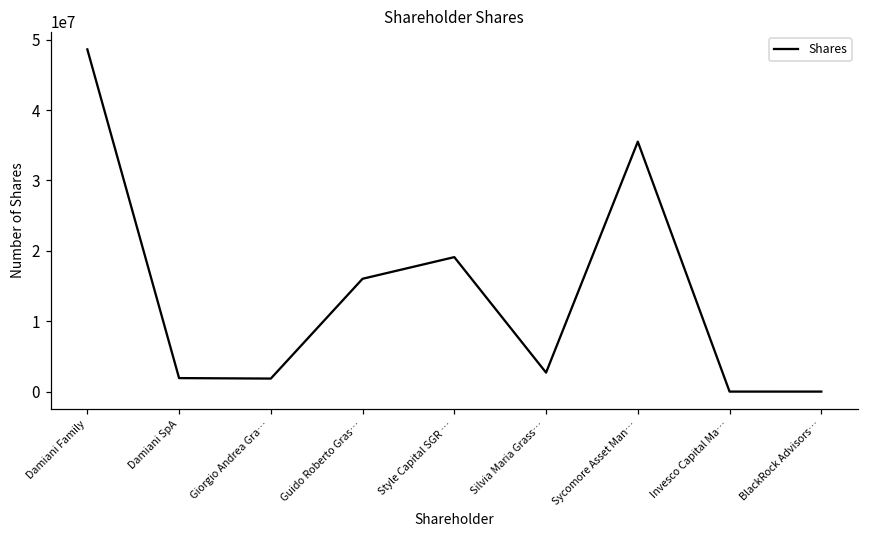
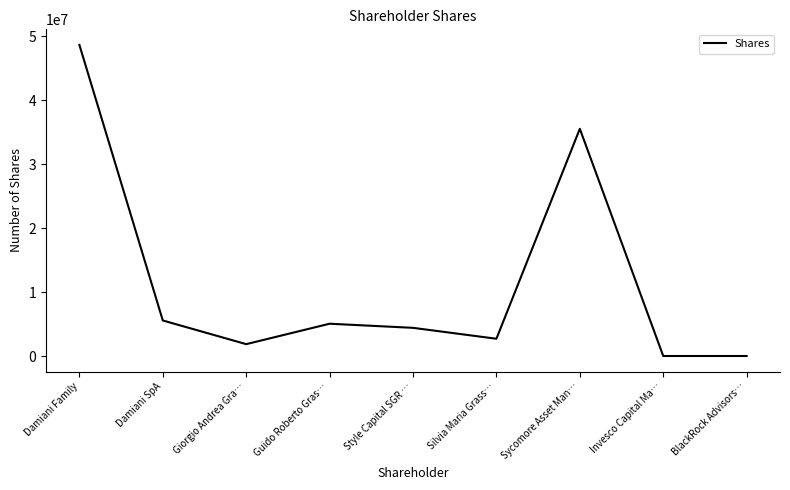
Damiani SpA: 2000000 -> 6000000
Guido Roberto Gras…: 16000000 -> 5000000
Style Capital SGR …: 19000000 -> 4000000
